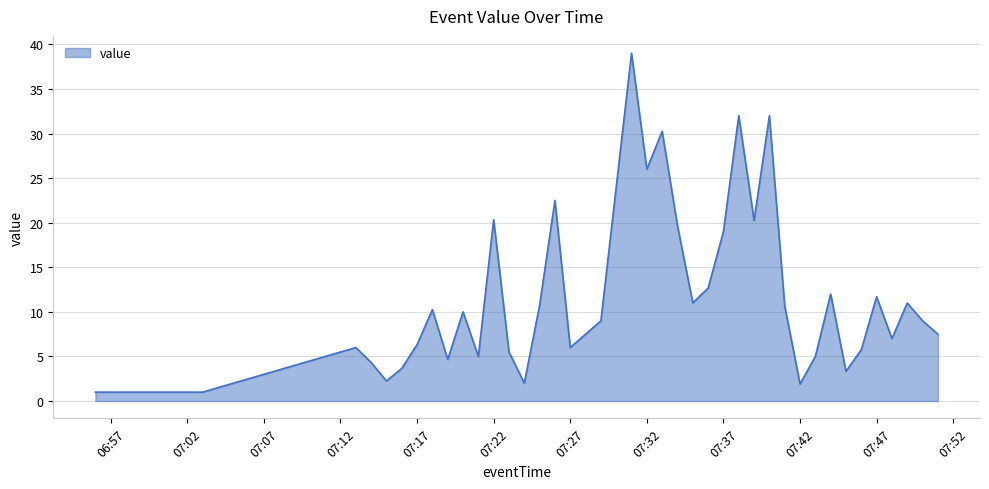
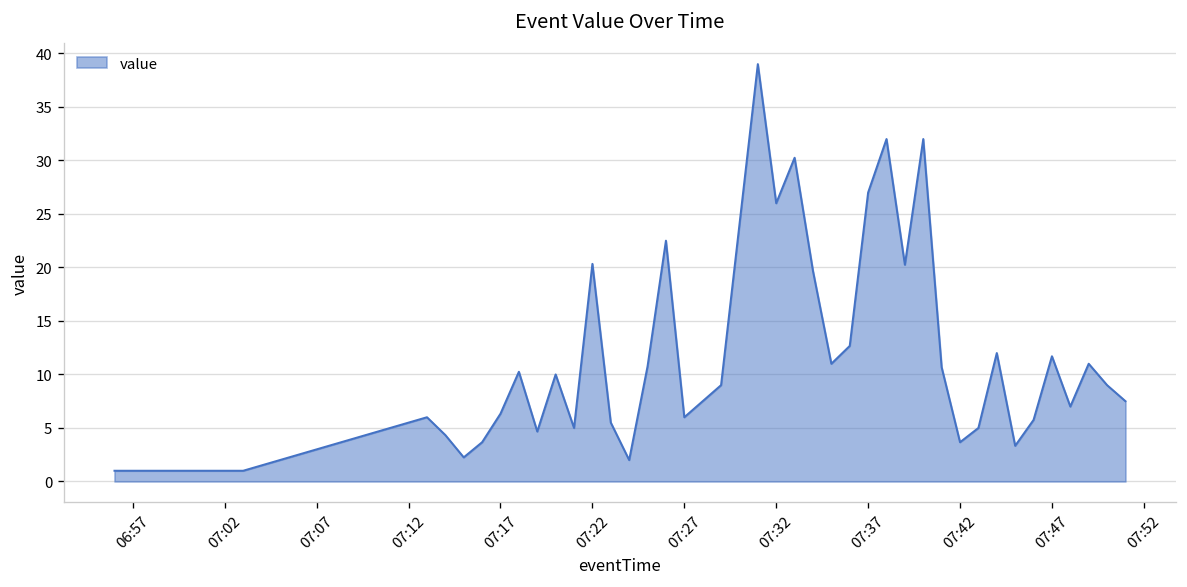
07:37: 19 -> 27
07:42: 2 -> 4
